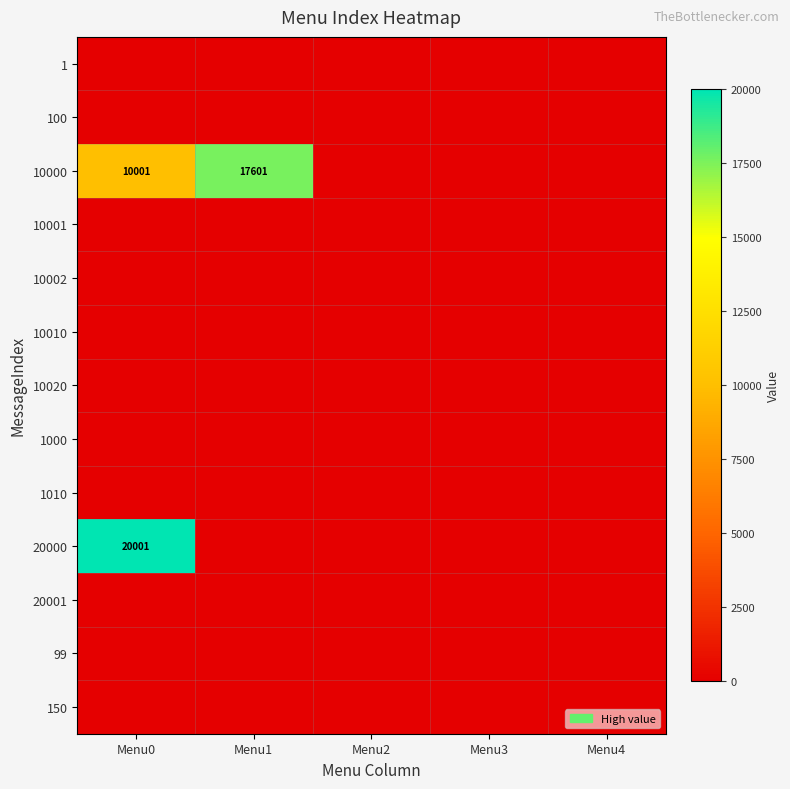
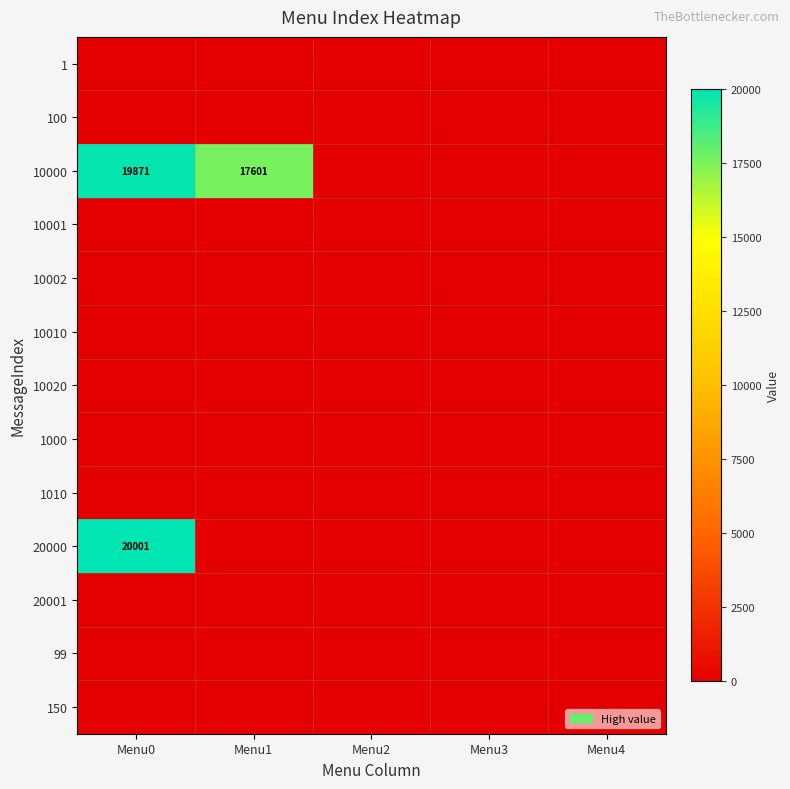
10000, Menu0: 10001 -> 19871
